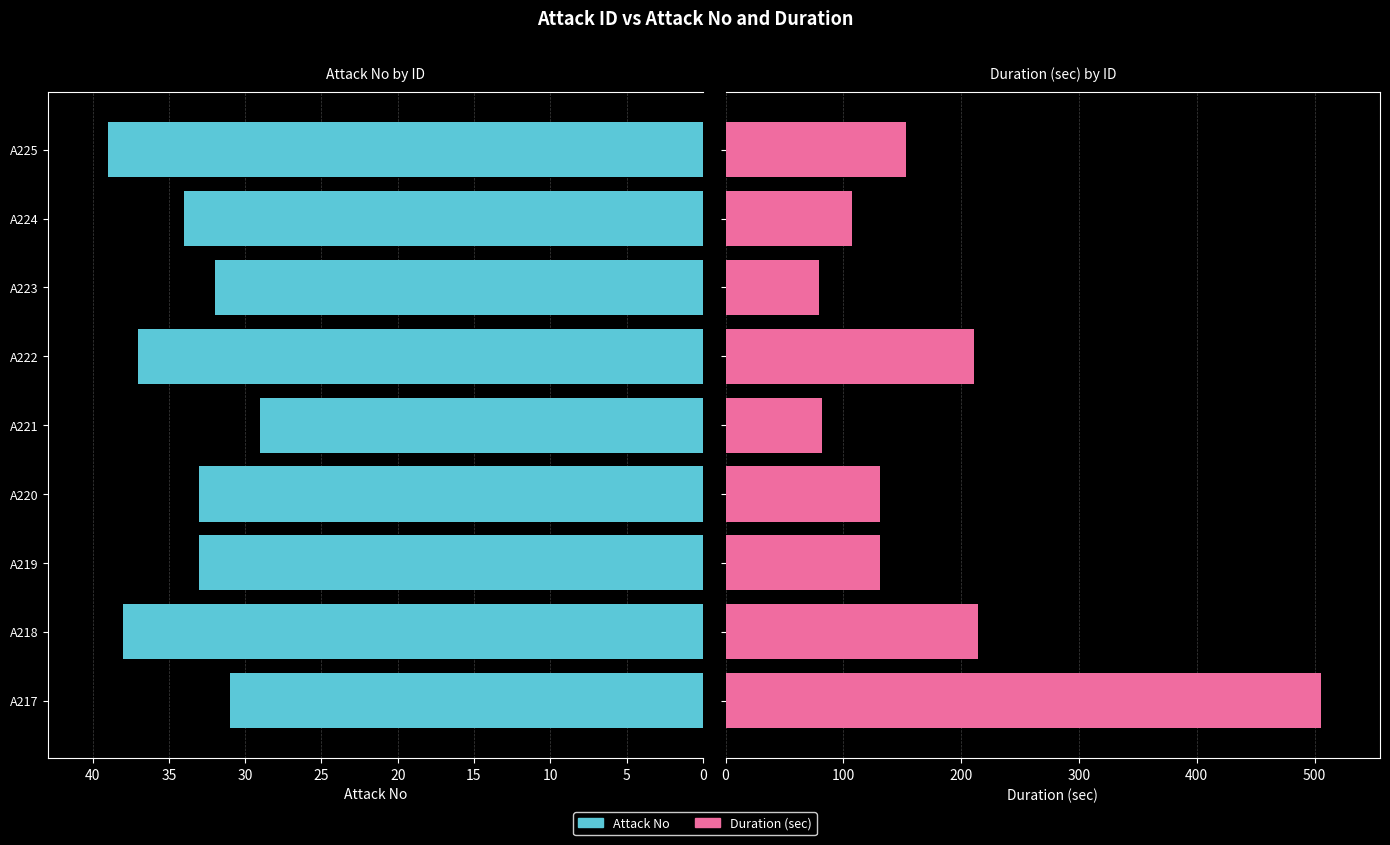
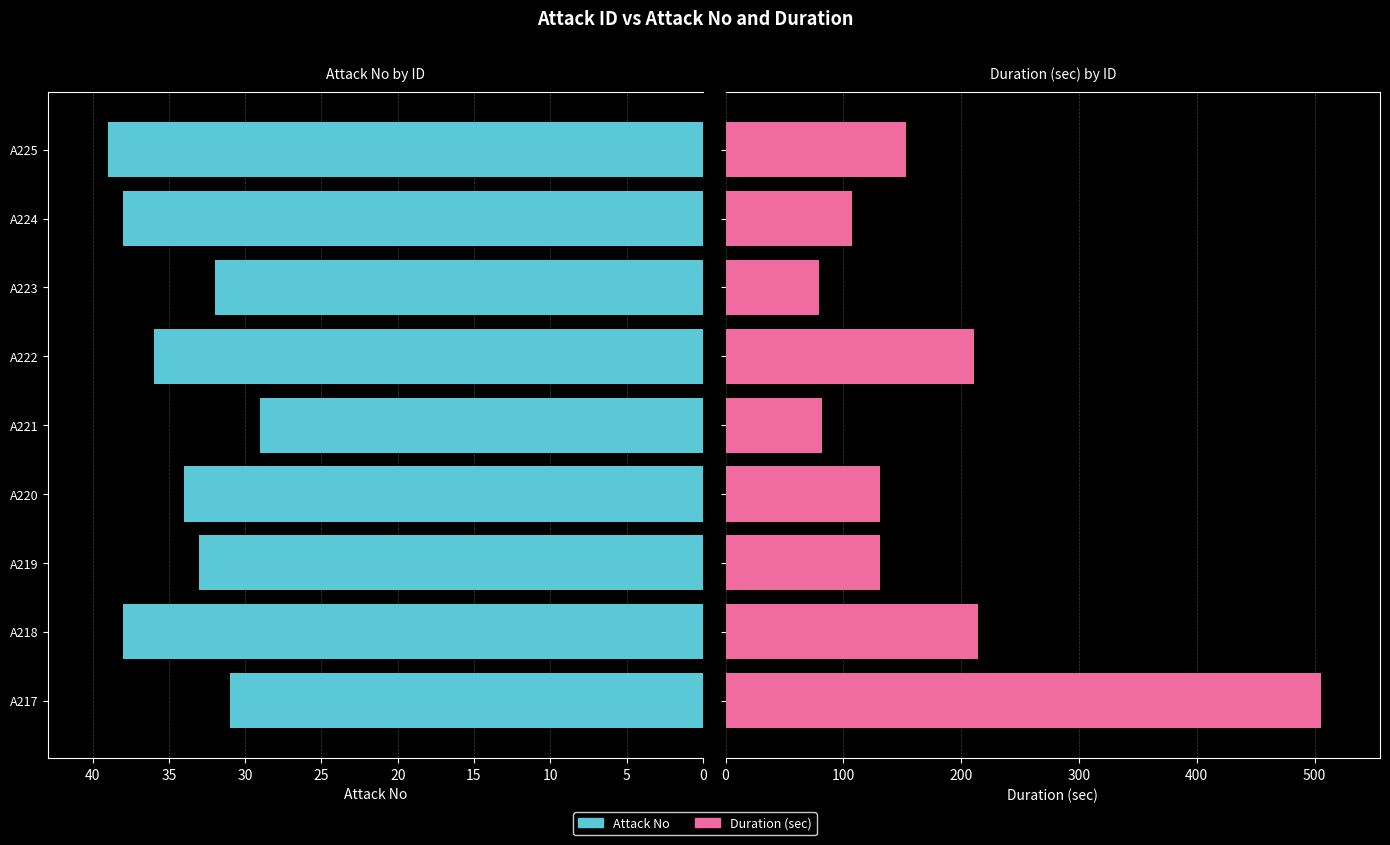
Attack No by ID, A224: 34 -> 38
Attack No by ID, A222: 37 -> 36
Attack No by ID, A220: 33 -> 34
